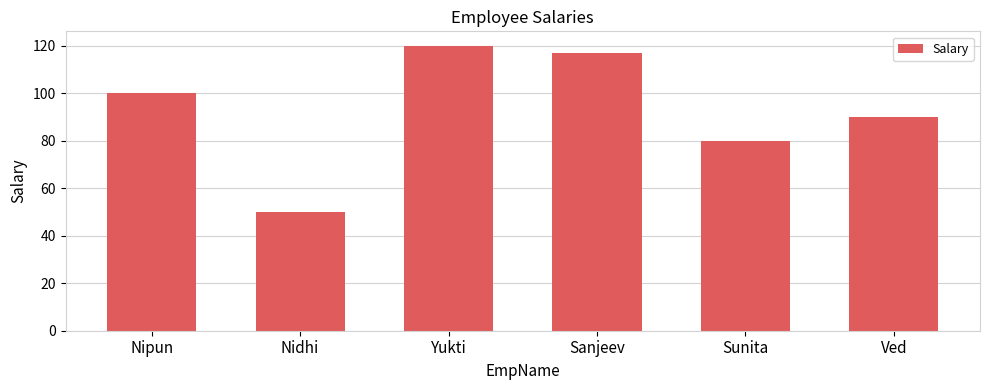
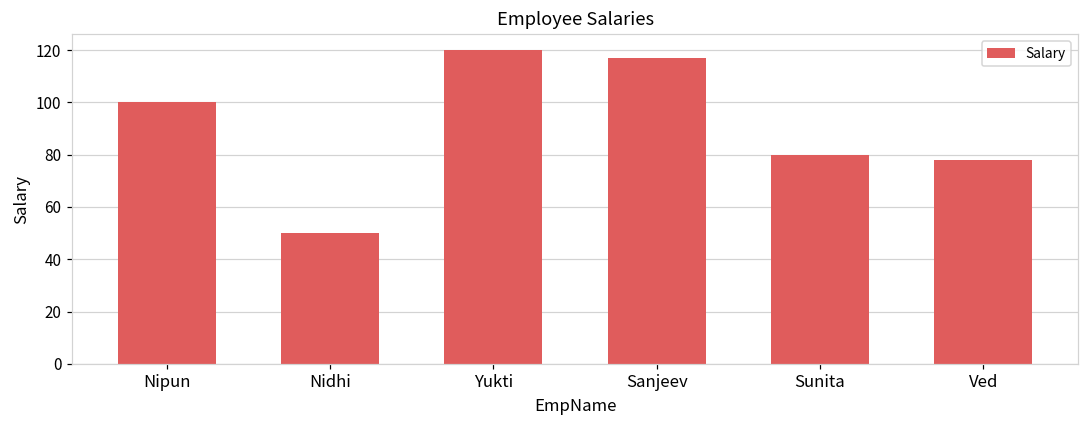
Ved: 90 -> 78
